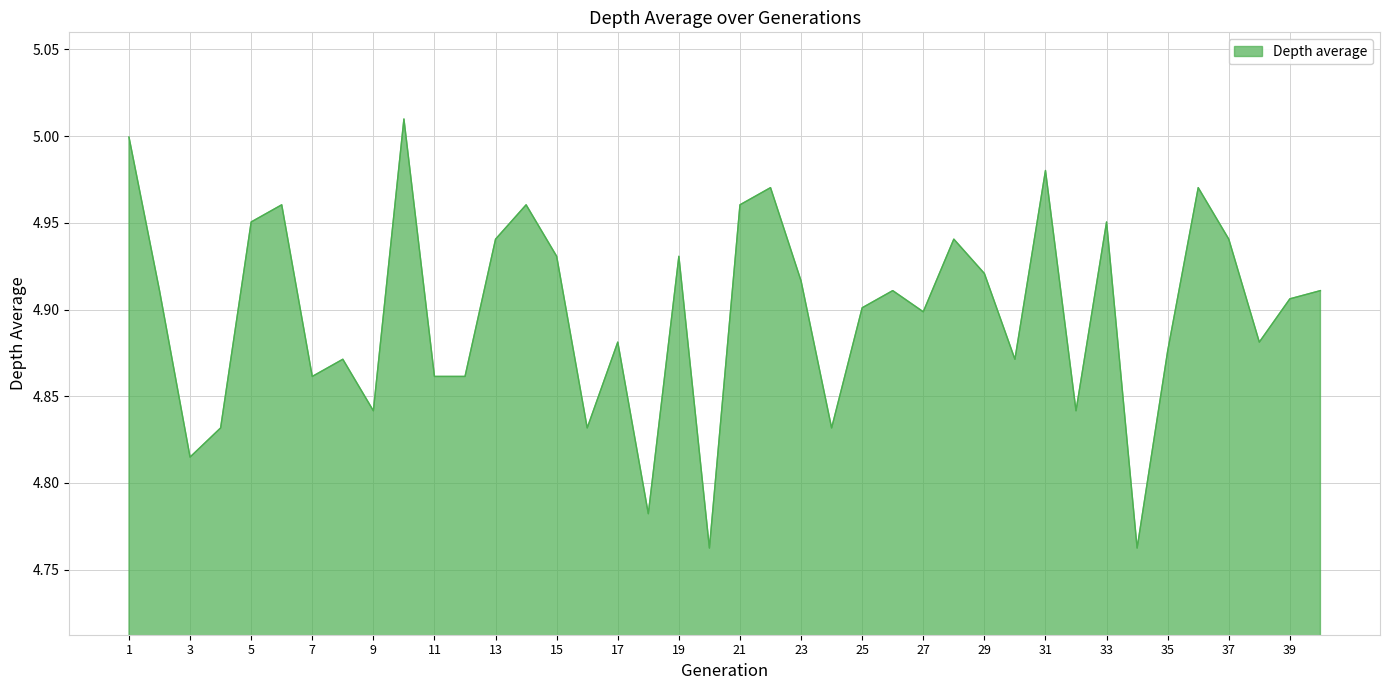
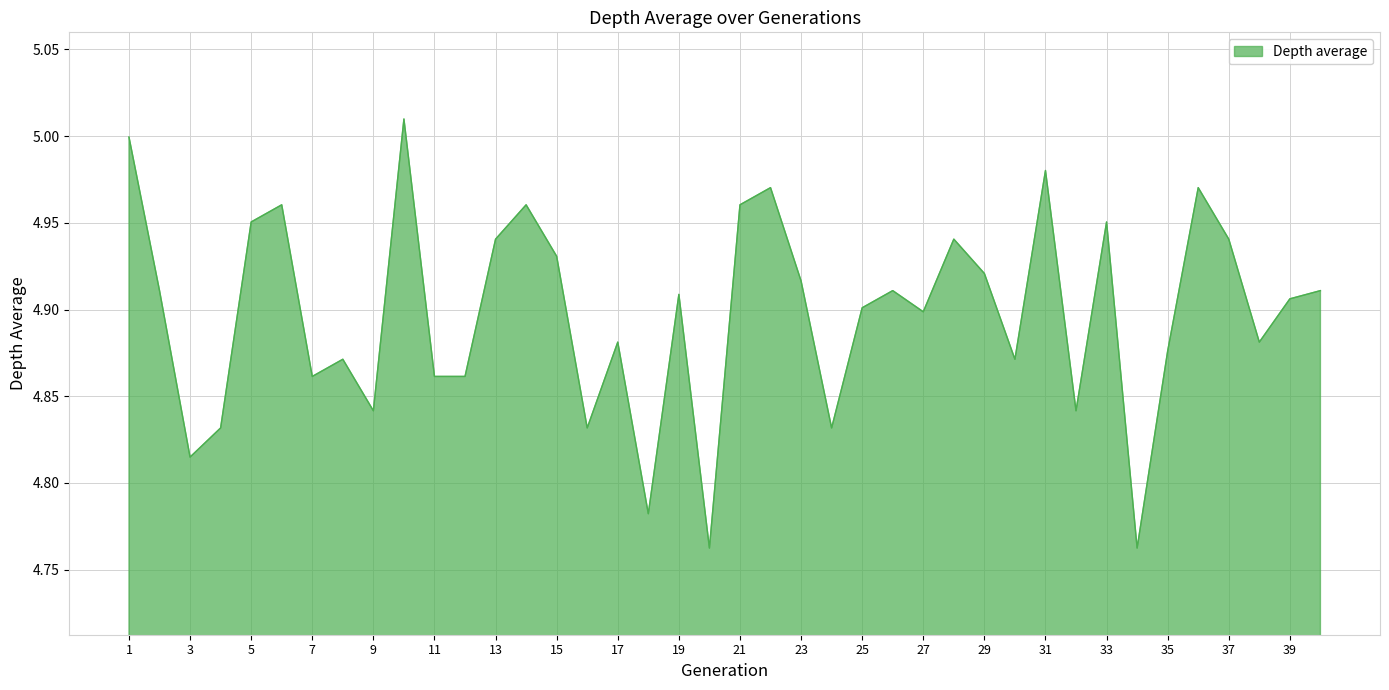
19: 4.931 -> 4.909
